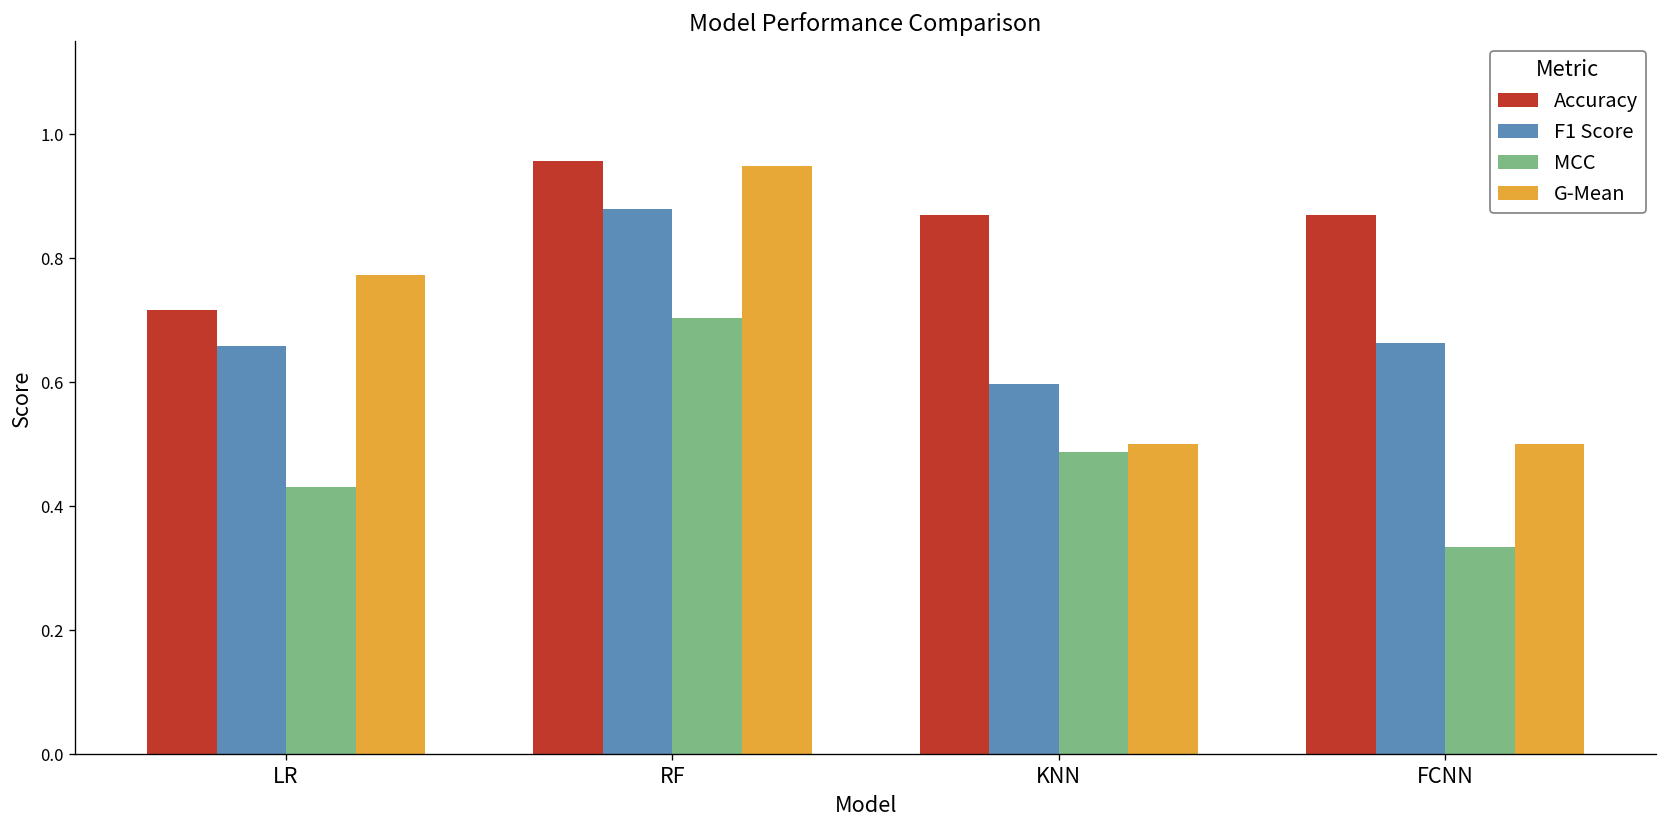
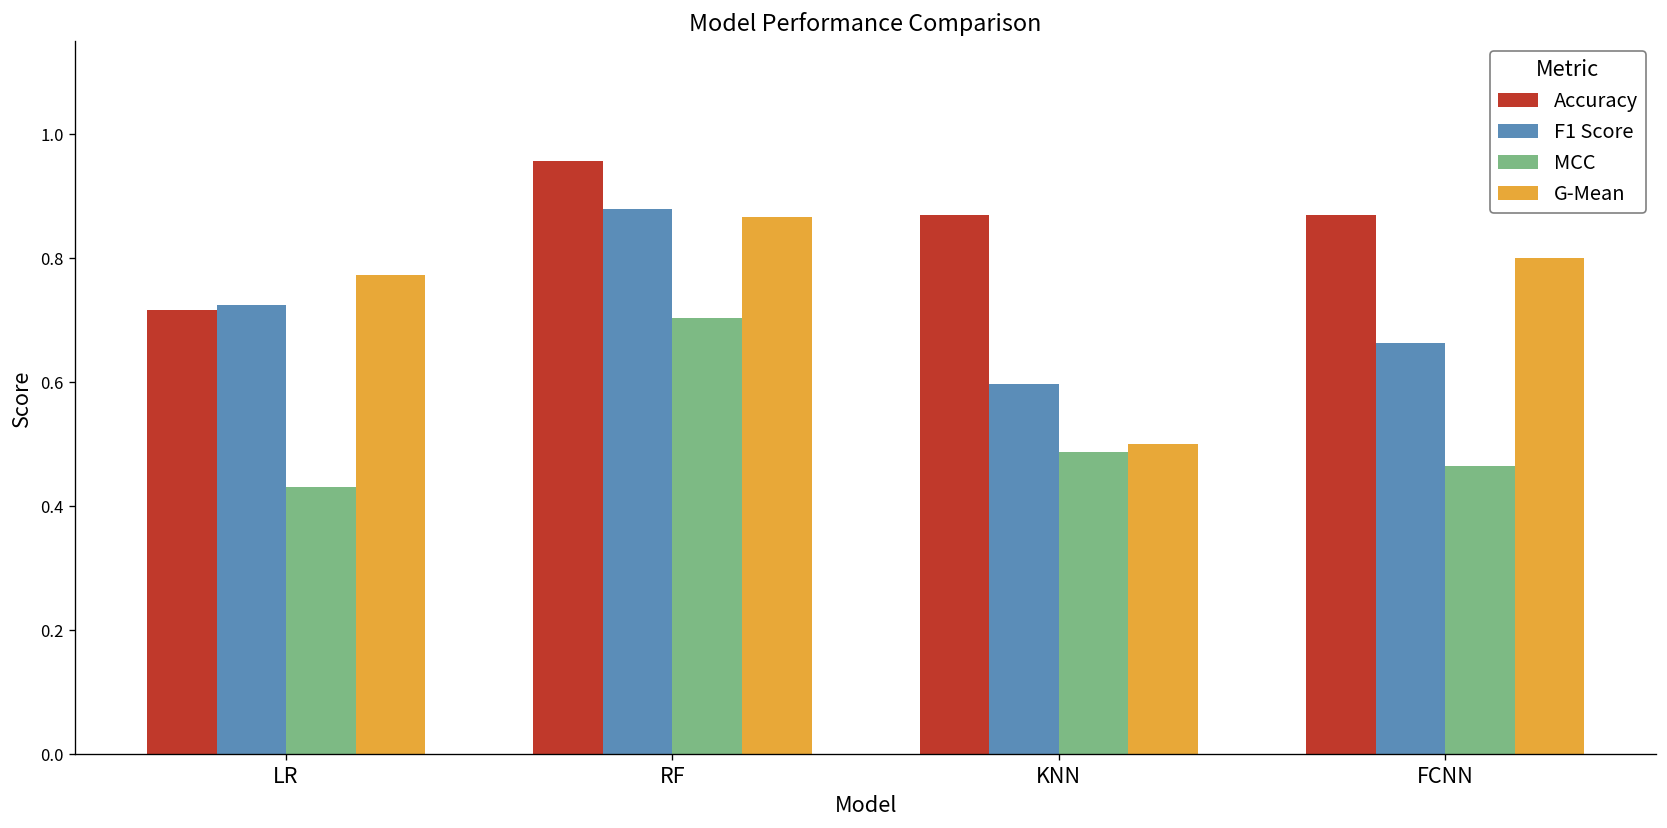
F1 Score, LR: 0.66 -> 0.72
G-Mean, RF: 0.95 -> 0.87
MCC, FCNN: 0.34 -> 0.46
G-Mean, FCNN: 0.5 -> 0.8
